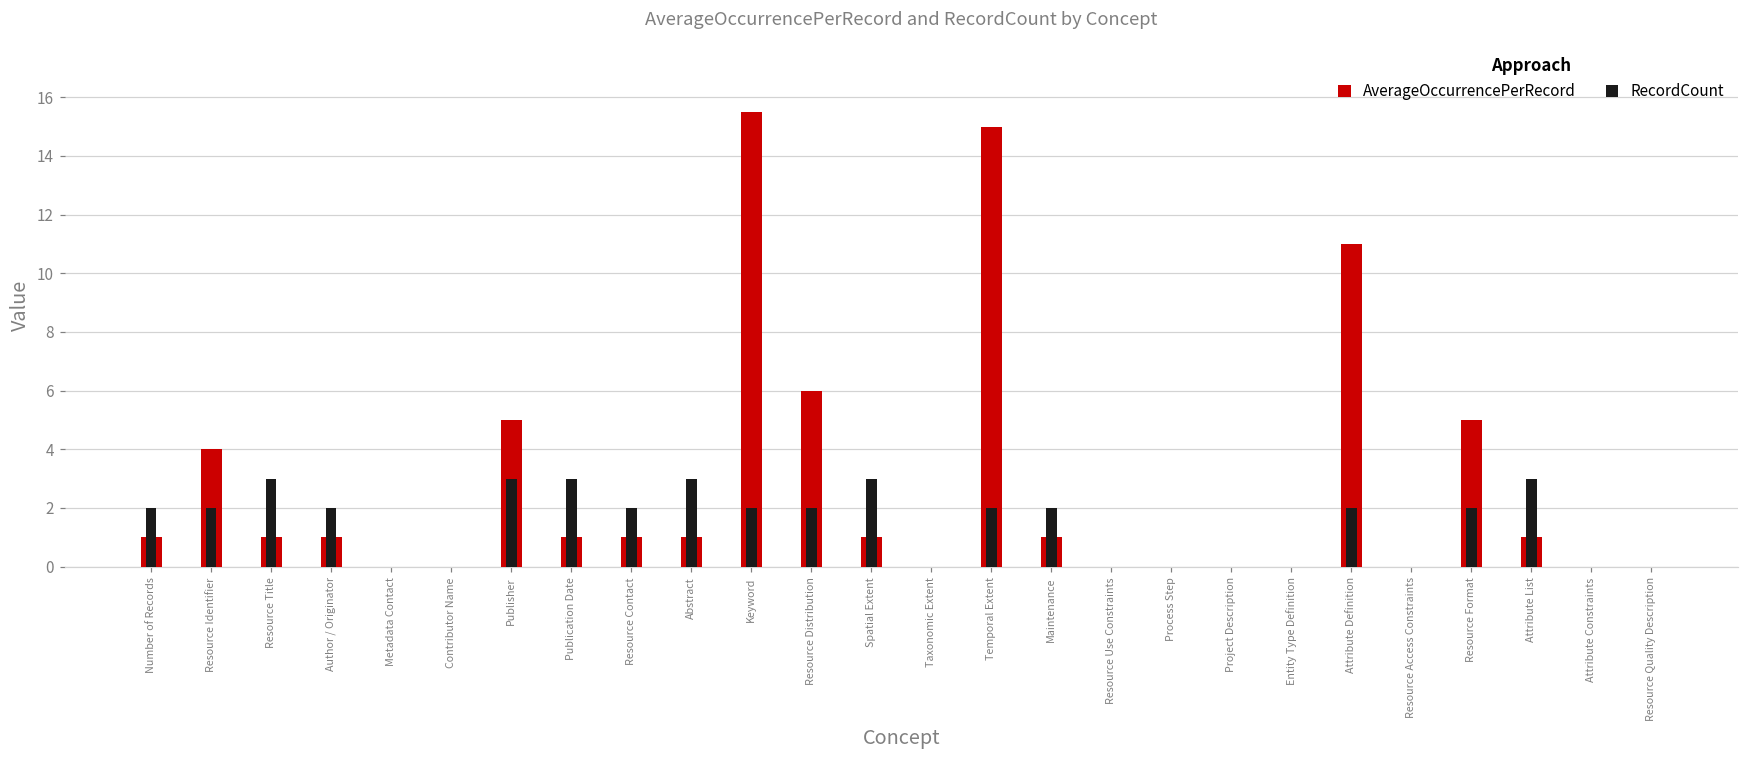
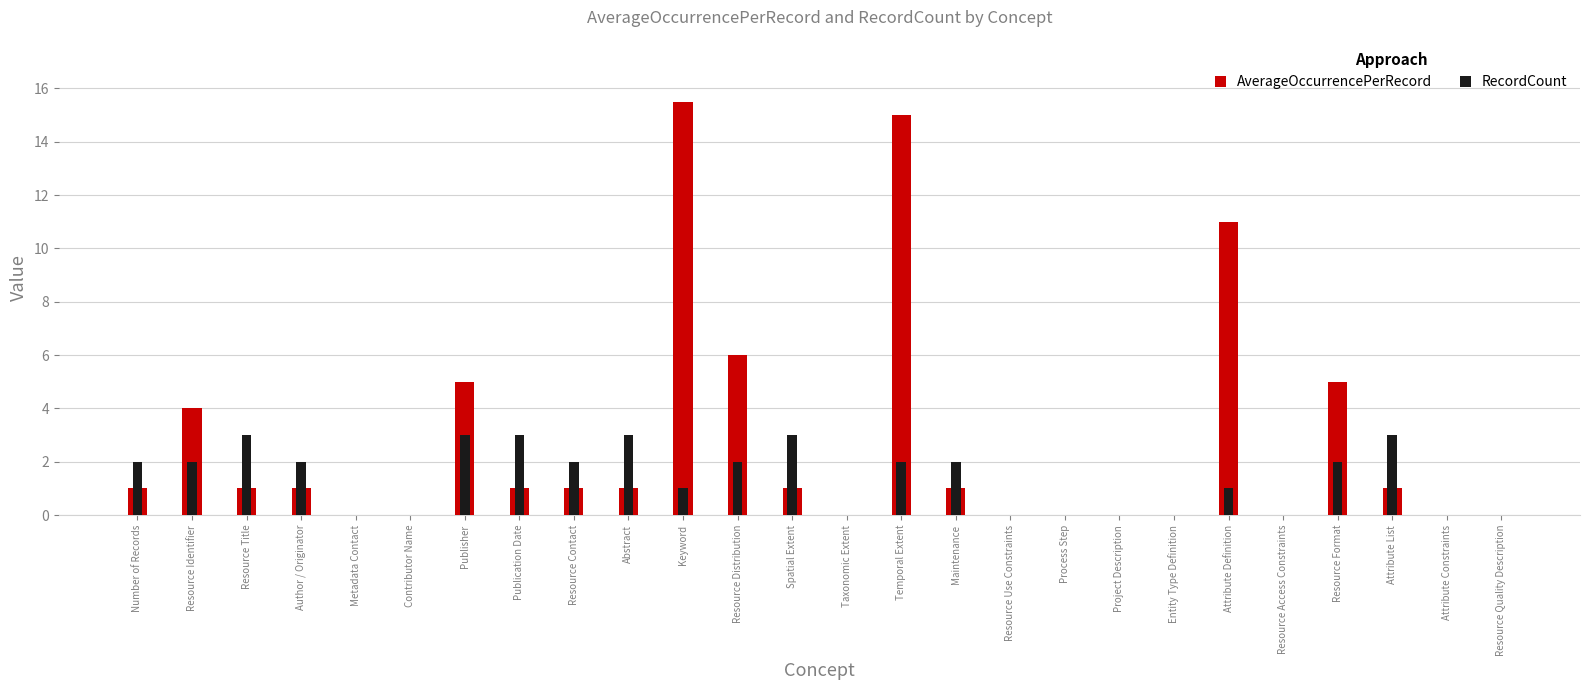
RecordCount, Keyword: 2 -> 1
RecordCount, Attribute Definition: 2 -> 1
